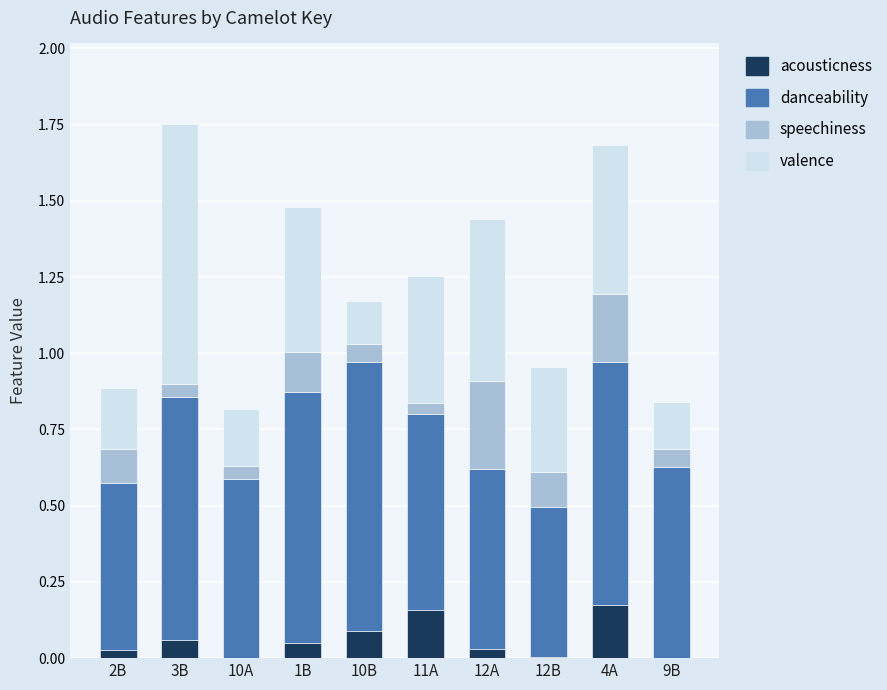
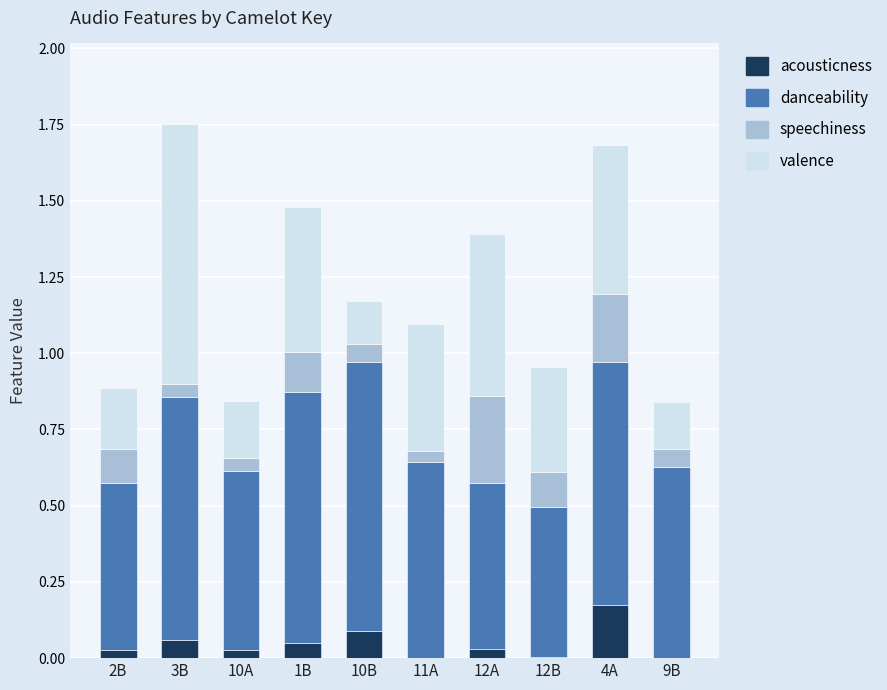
acousticness, 10A: 0.00 -> 0.03
acousticness, 11A: 0.16 -> 0.00
danceability, 12A: 0.59 -> 0.54
